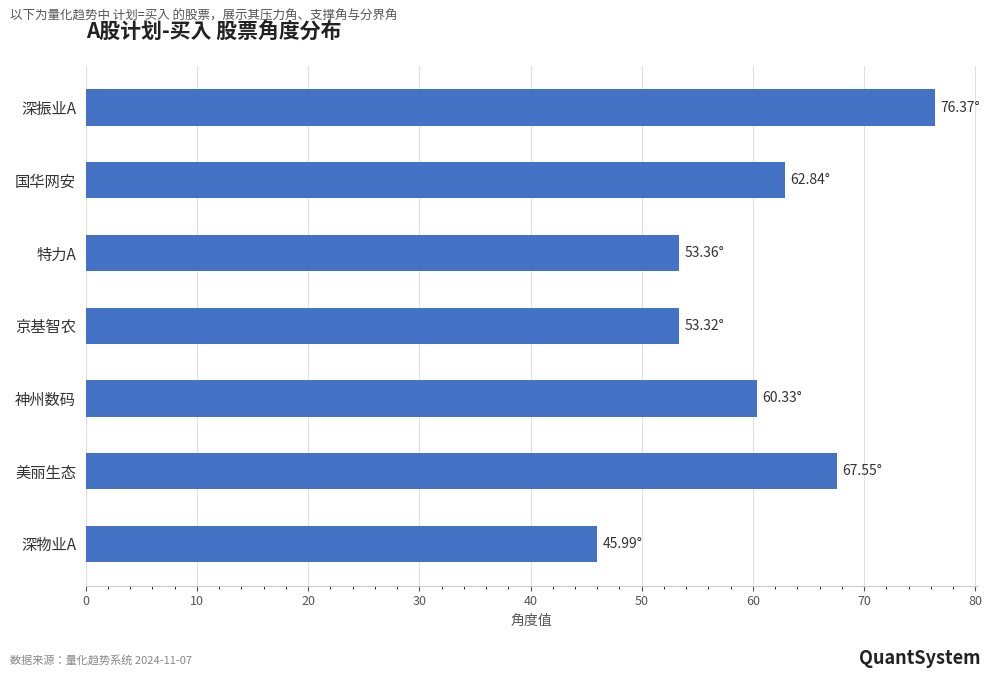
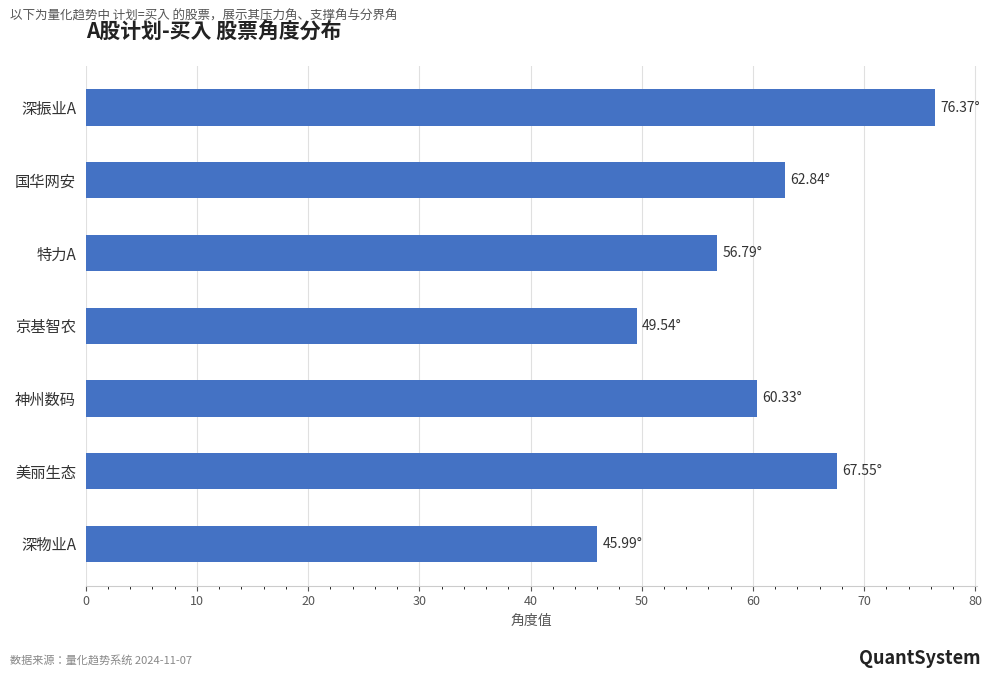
特力A: 53.36° -> 56.79°
京基智农: 53.32° -> 49.54°
